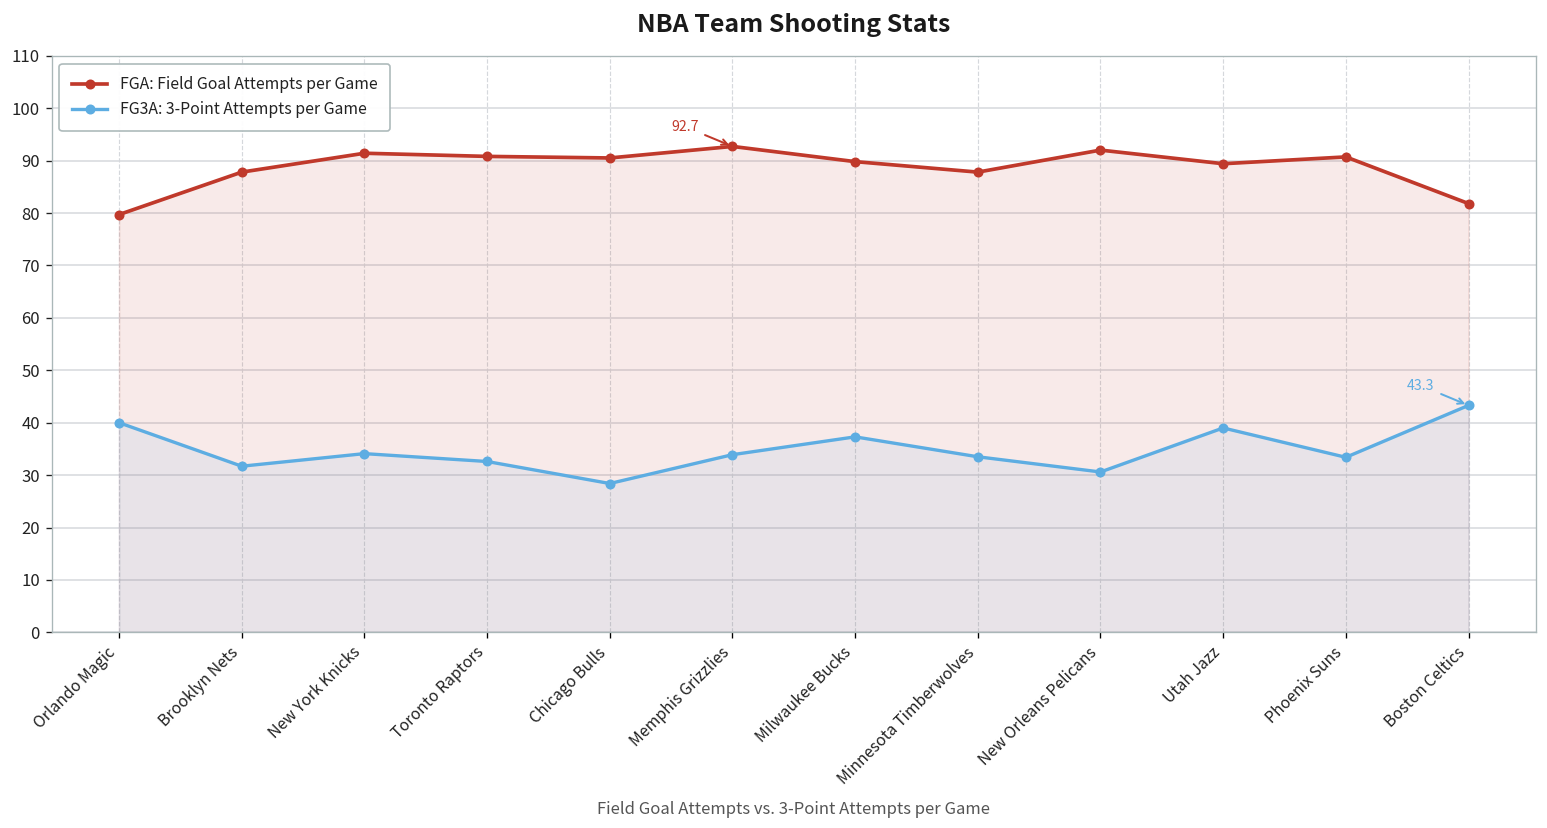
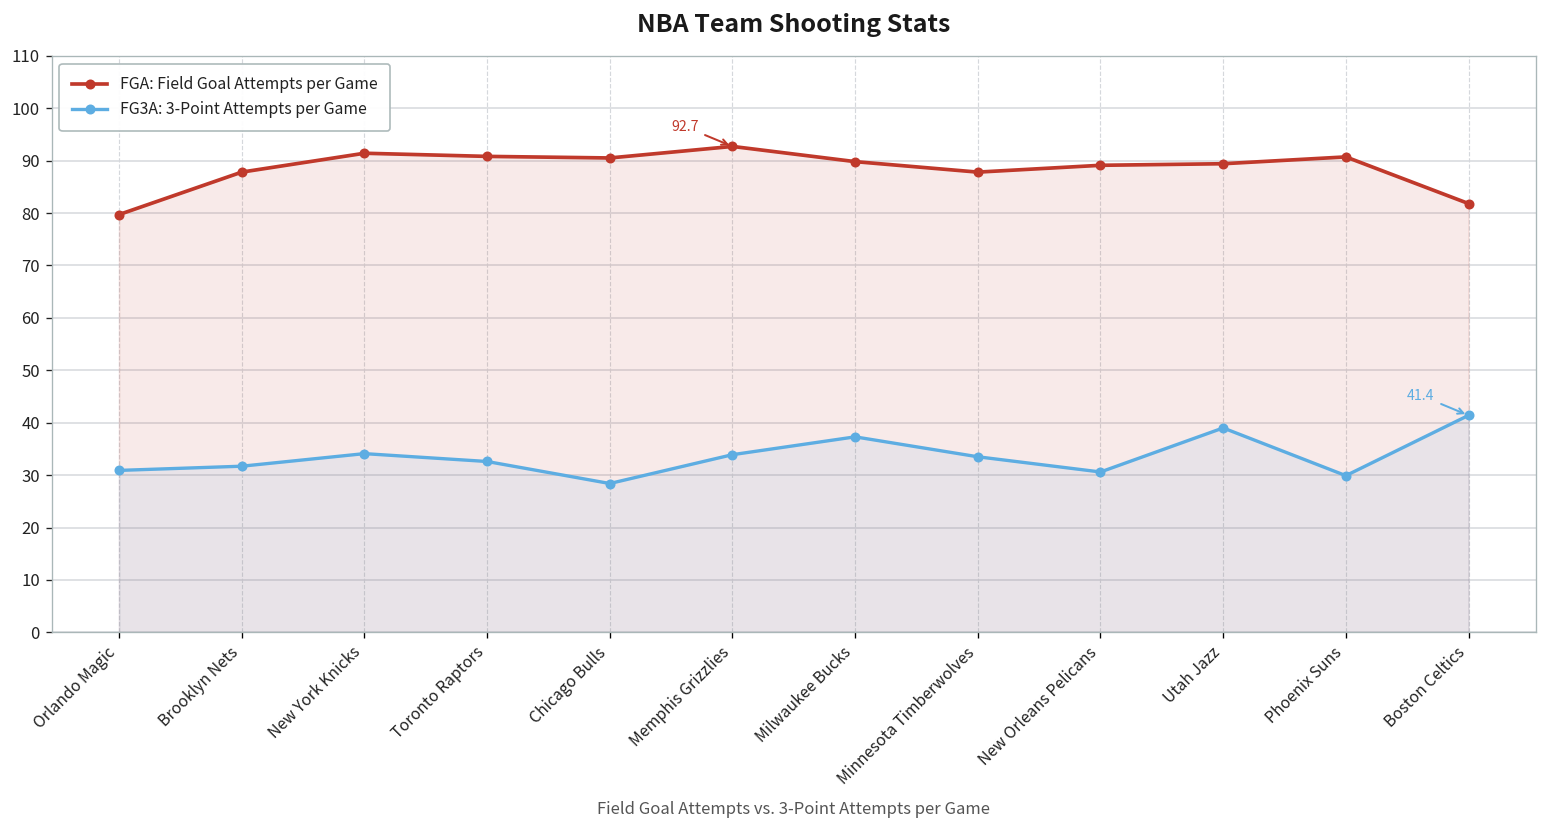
FG3A: 3-Point Attempts per Game, Orlando Magic: 40 -> 31
FGA: Field Goal Attempts per Game, New Orleans Pelicans: 92 -> 89
FG3A: 3-Point Attempts per Game, Phoenix Suns: 33 -> 30
FG3A: 3-Point Attempts per Game, Boston Celtics: 43.3 -> 41.4
